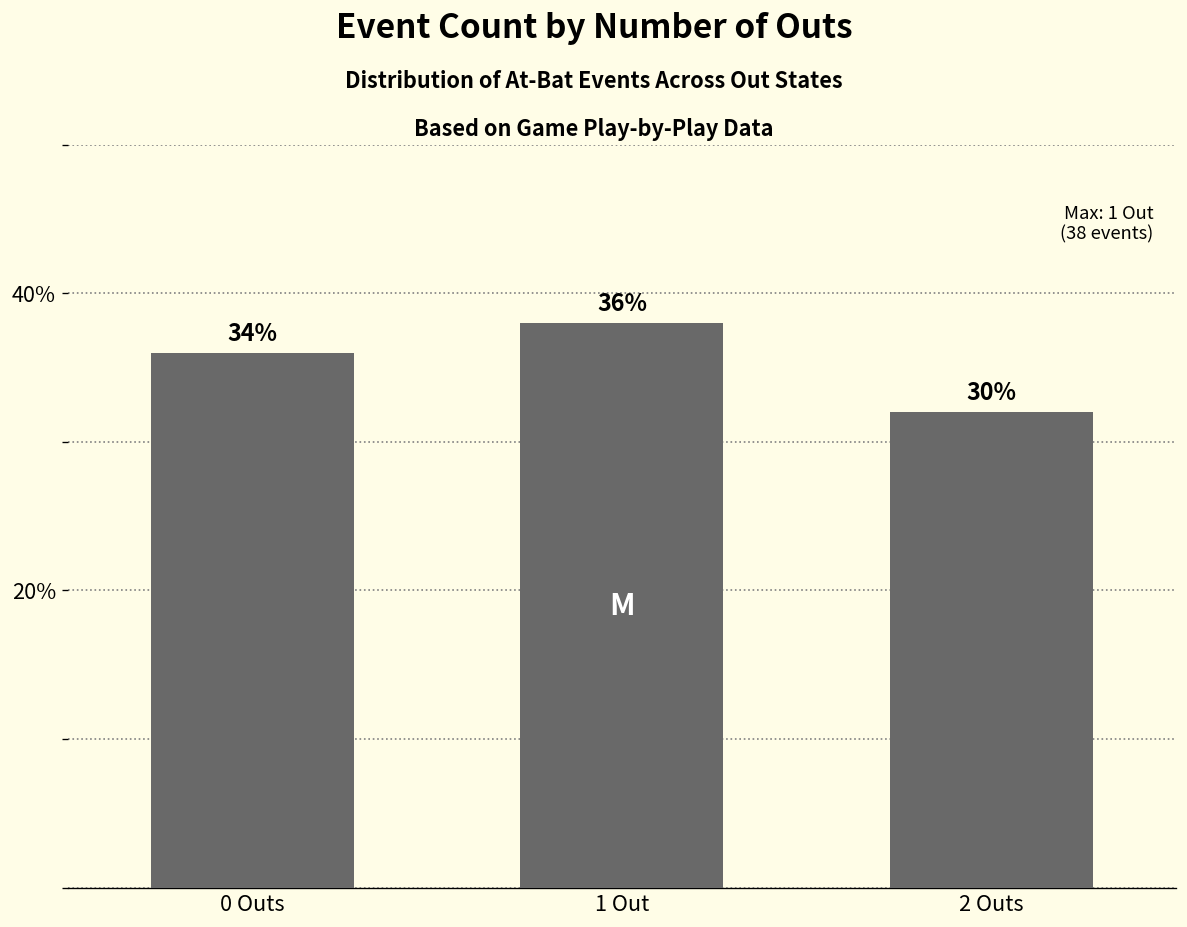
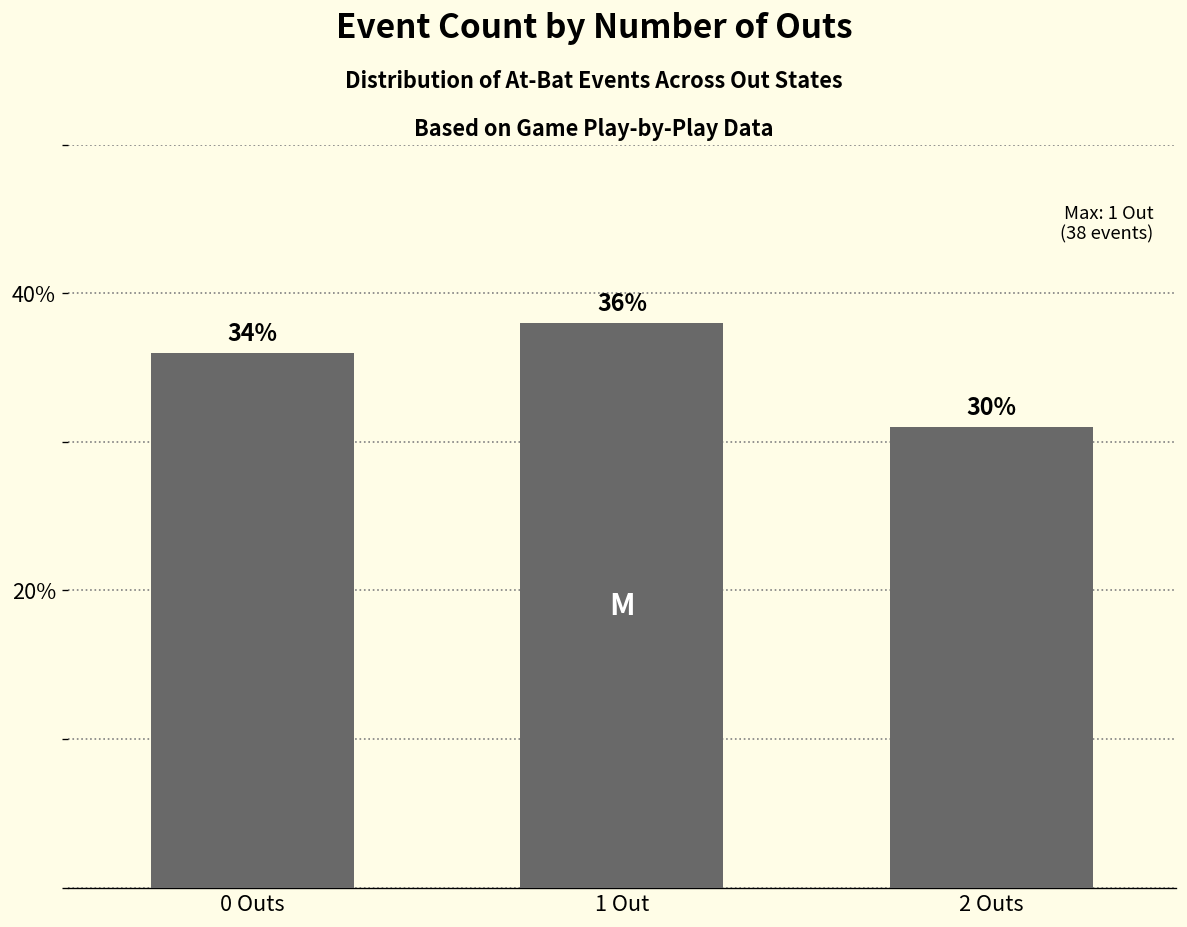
2 Outs: 32% -> 31%
